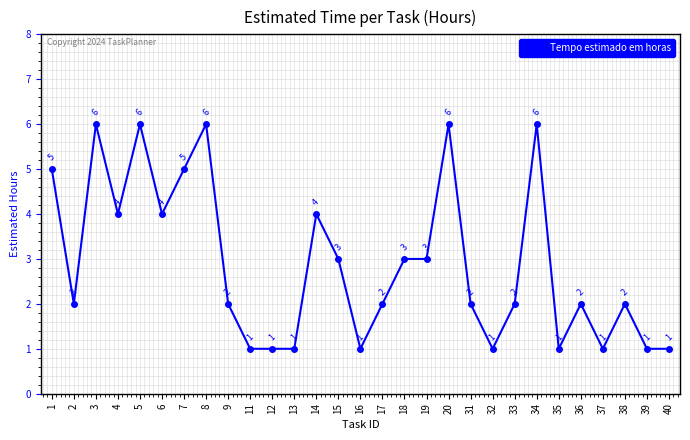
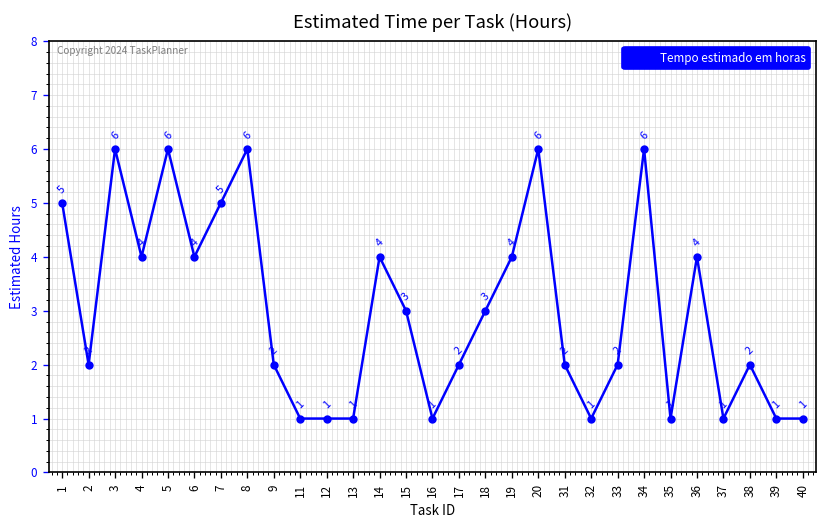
19: 3 -> 4
36: 2 -> 4
